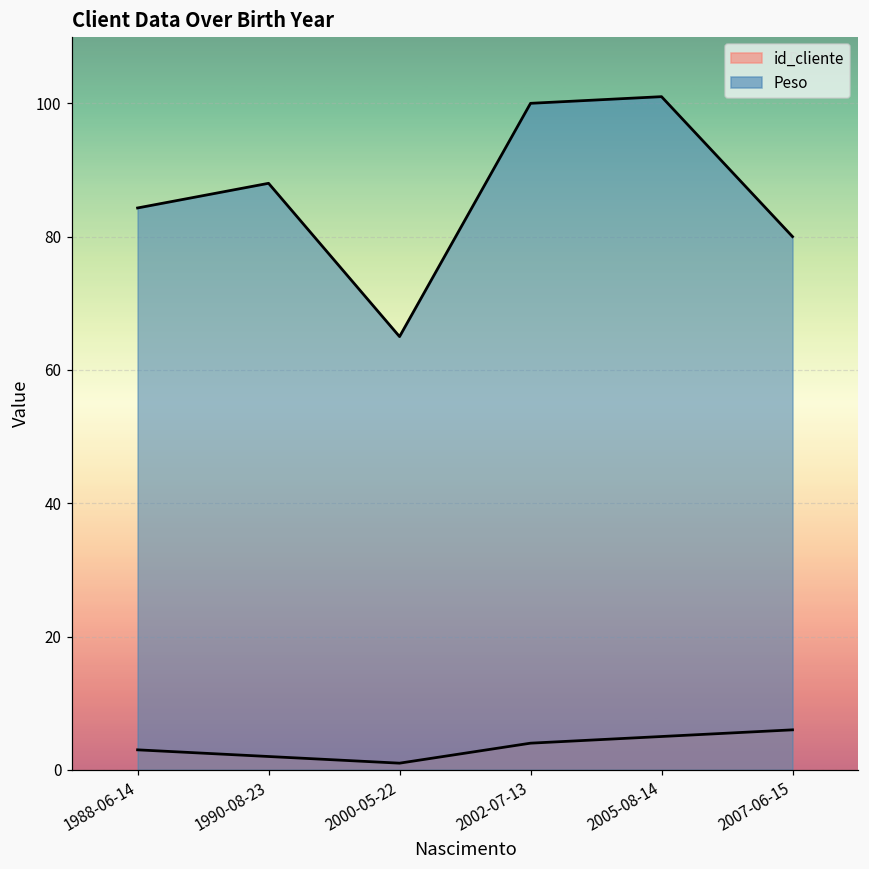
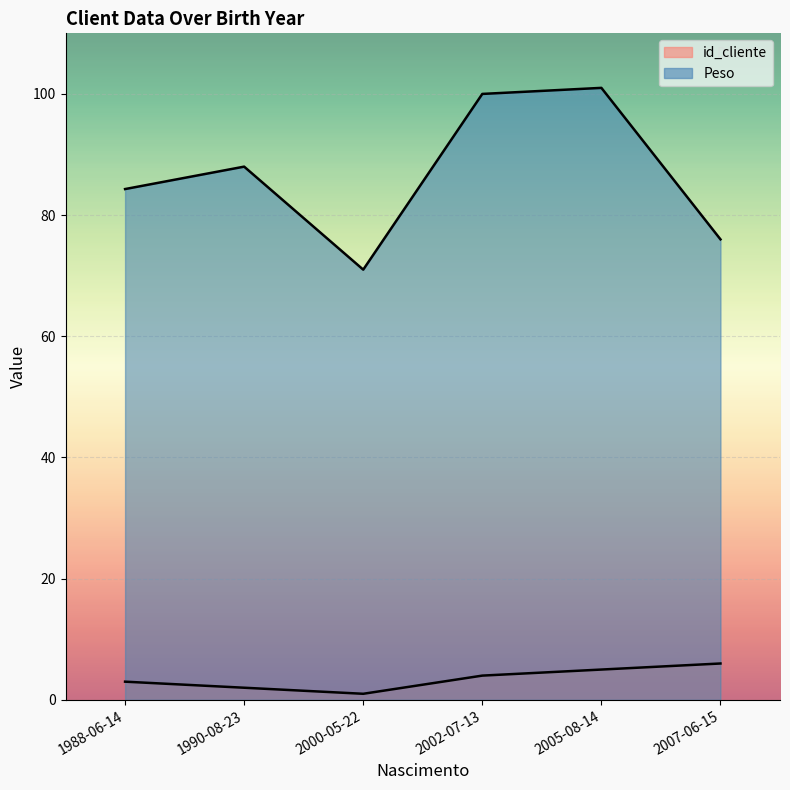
Peso, 2000-05-22: 65 -> 71
Peso, 2007-06-15: 80 -> 76
